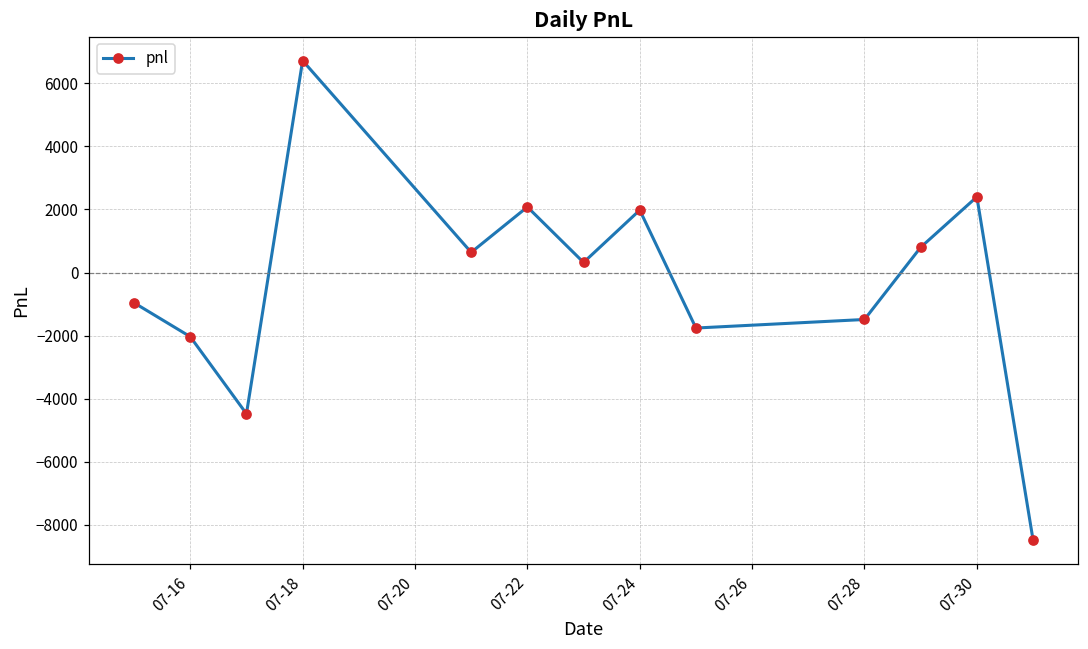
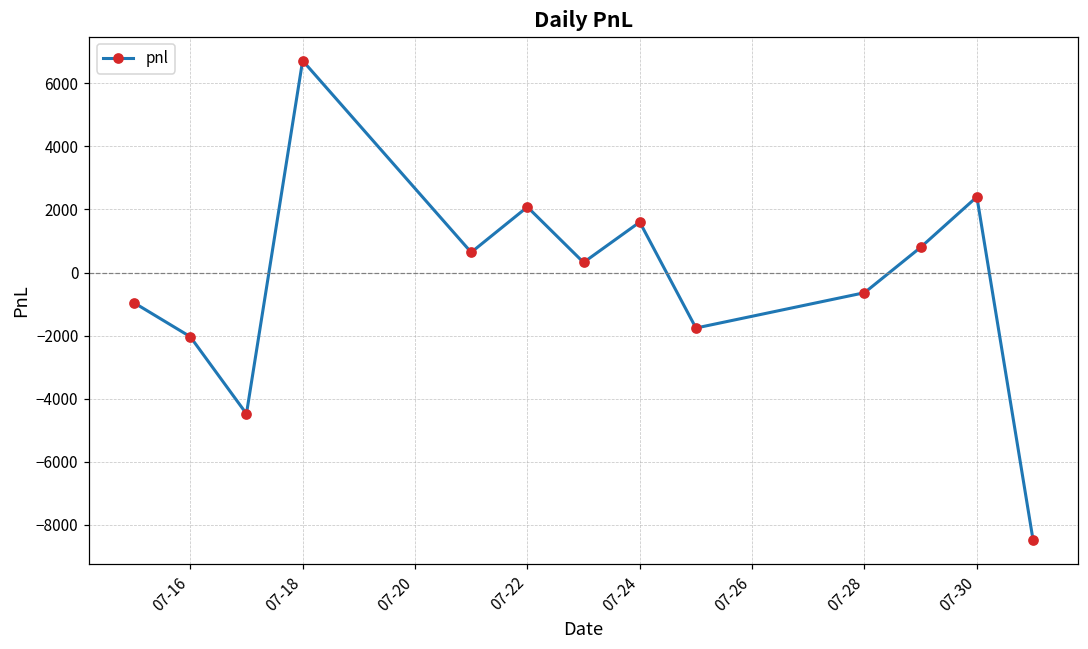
07-24: 2000 -> 1600
07-28: -1500 -> -600
